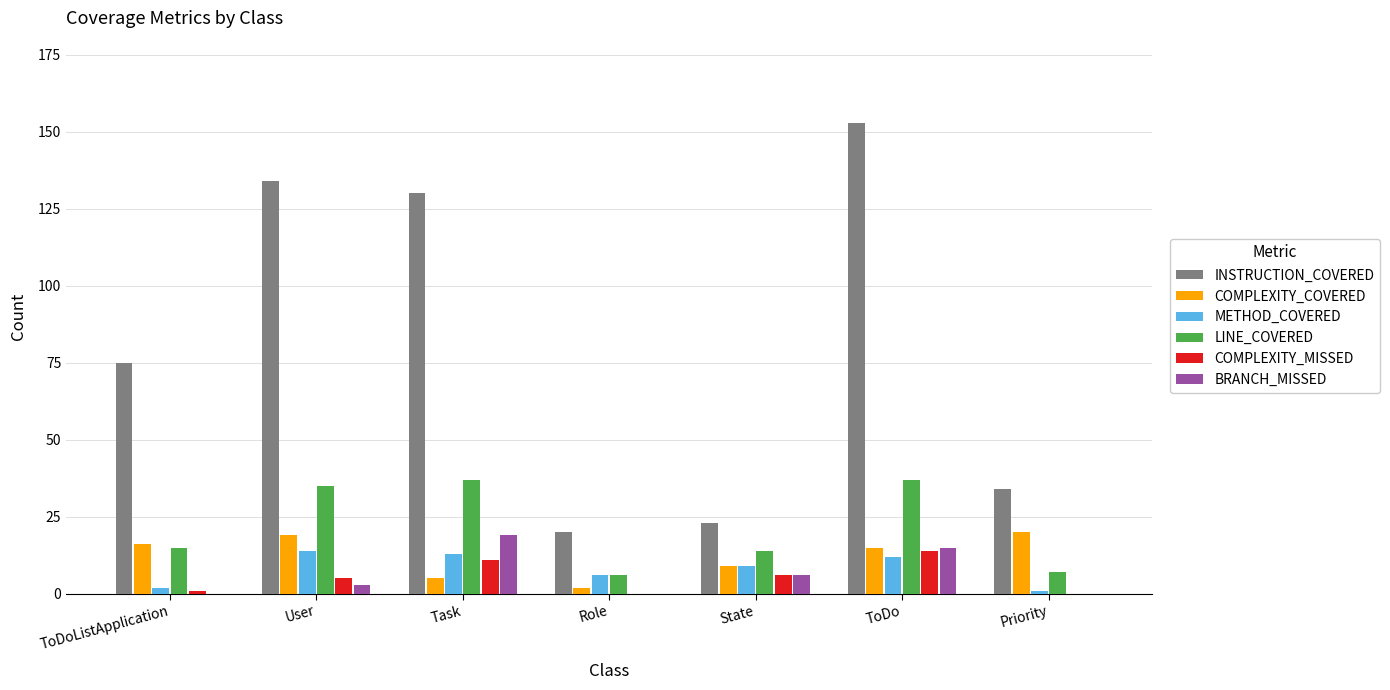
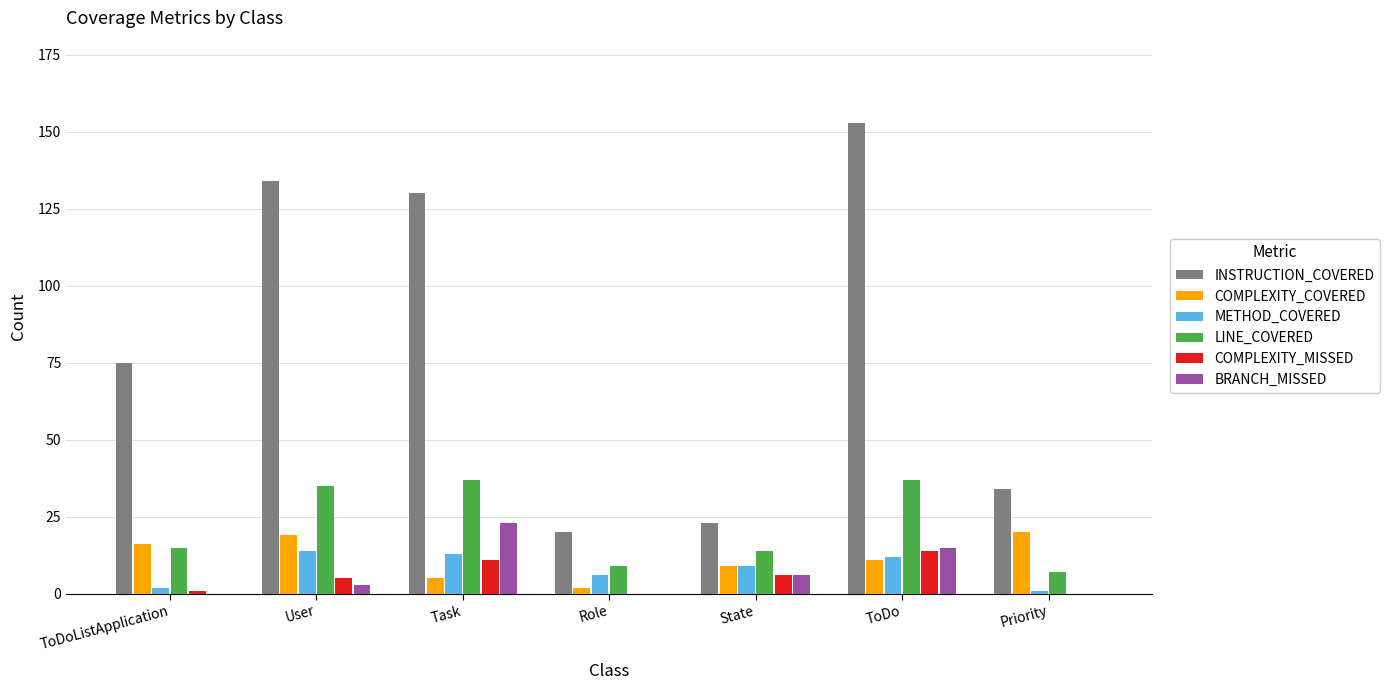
BRANCH_MISSED, Task: 19 -> 23
LINE_COVERED, Role: 6 -> 9
COMPLEXITY_COVERED, ToDo: 15 -> 11
